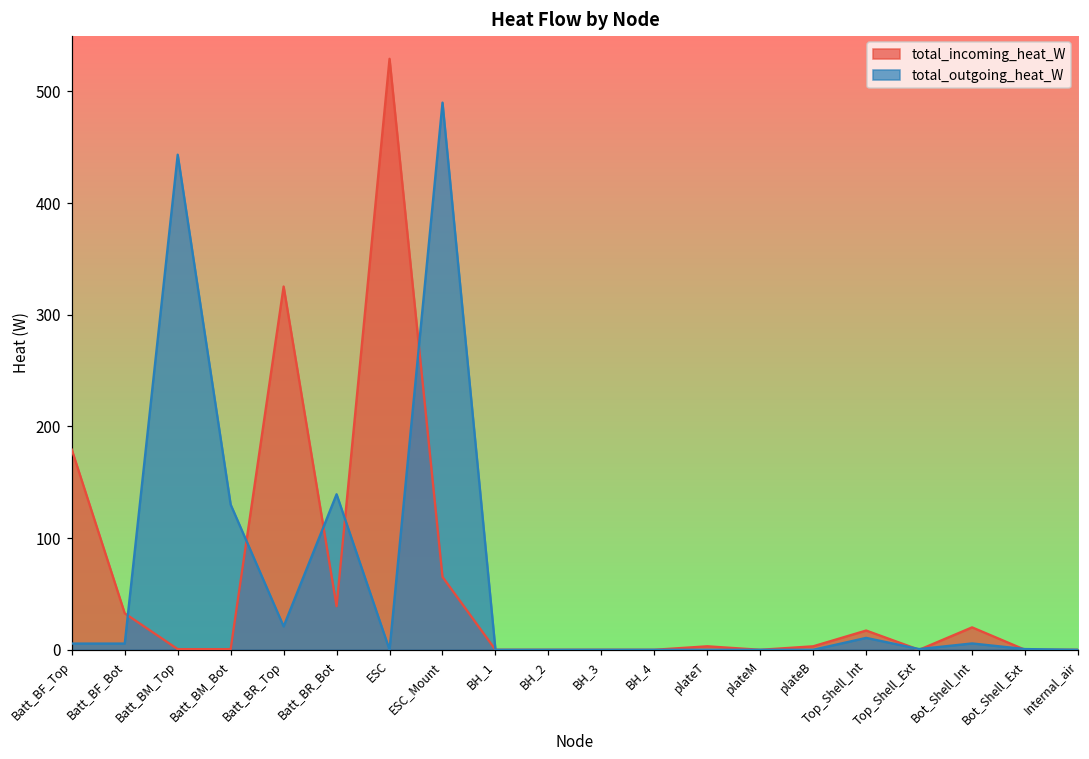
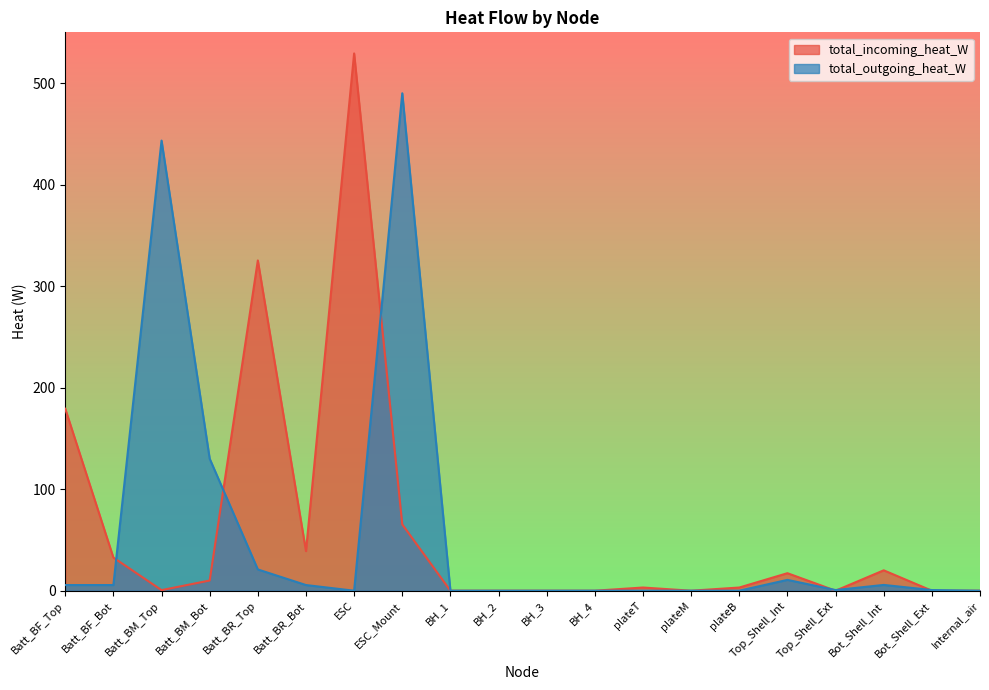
total_incoming_heat_W, Batt_BM_Bot: 1 -> 10
total_outgoing_heat_W, Batt_BR_Bot: 139 -> 6
